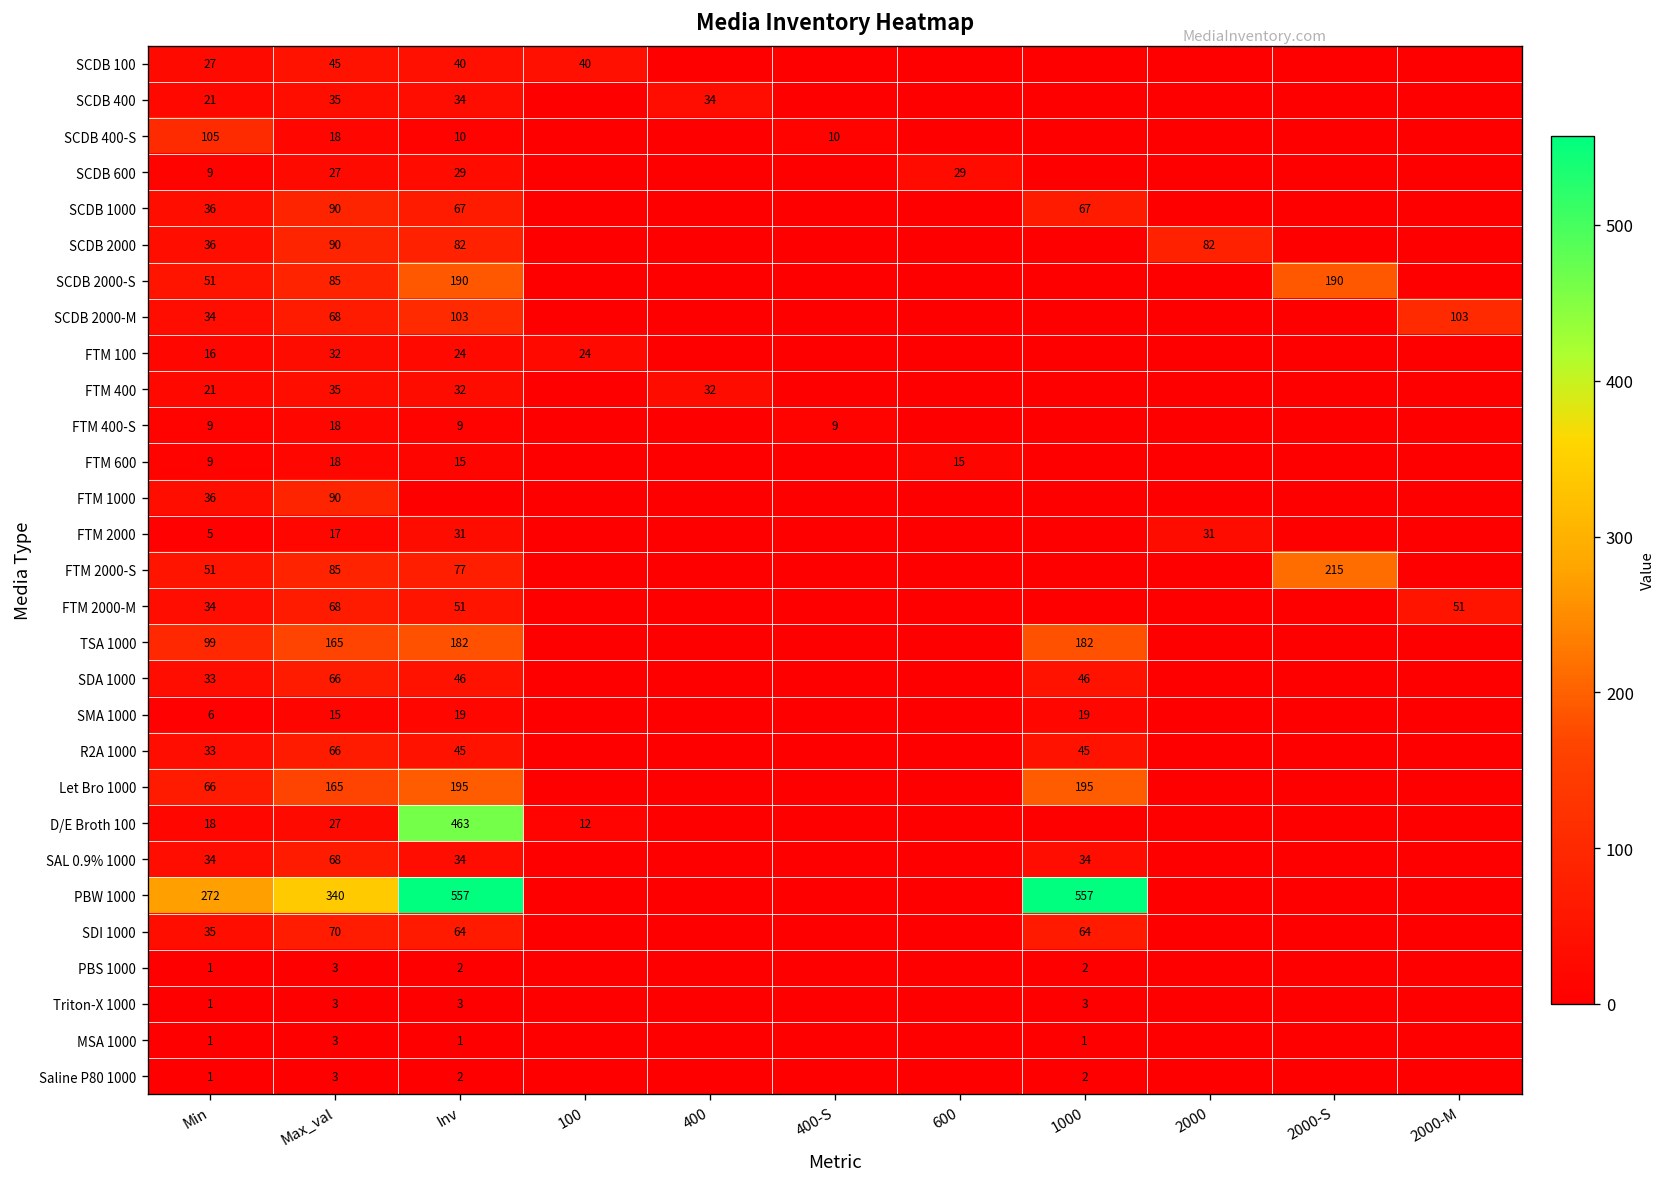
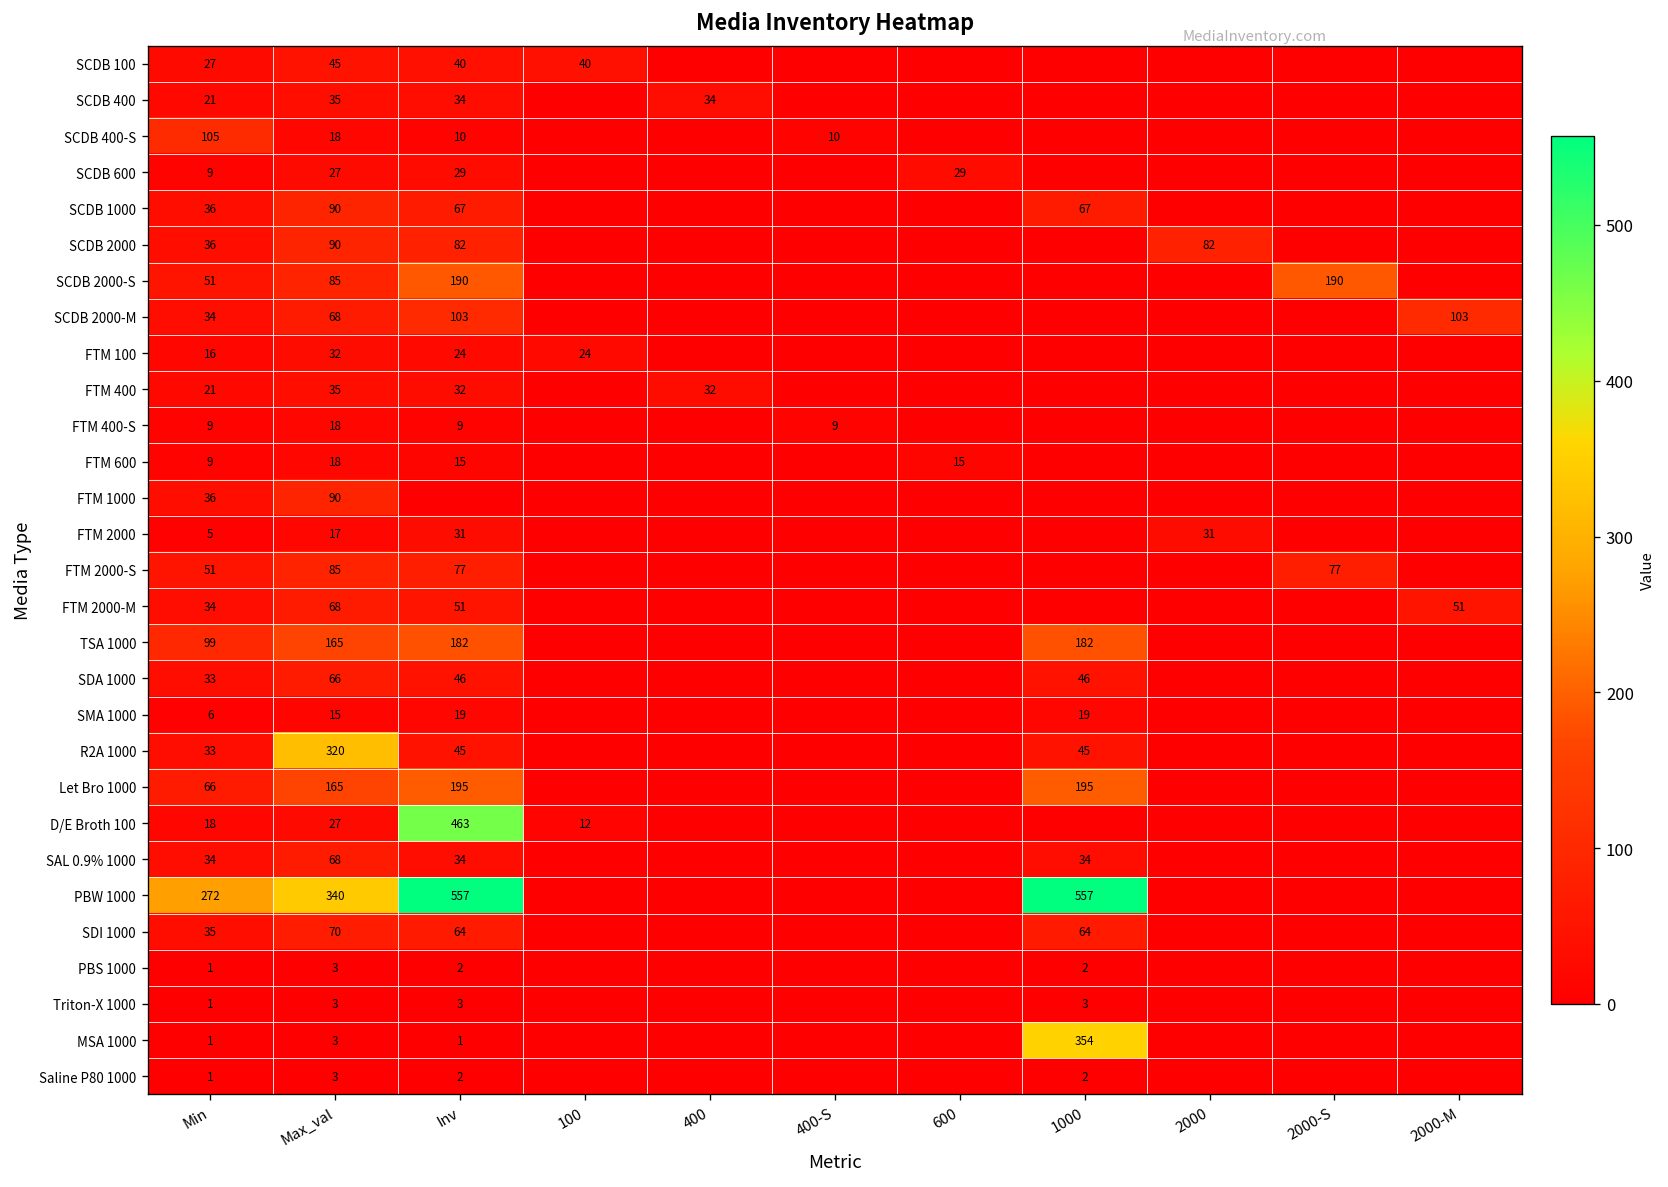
FTM 2000-S, 2000-S: 215 -> 77
R2A 1000, Max_val: 66 -> 320
MSA 1000, 1000: 1 -> 354
